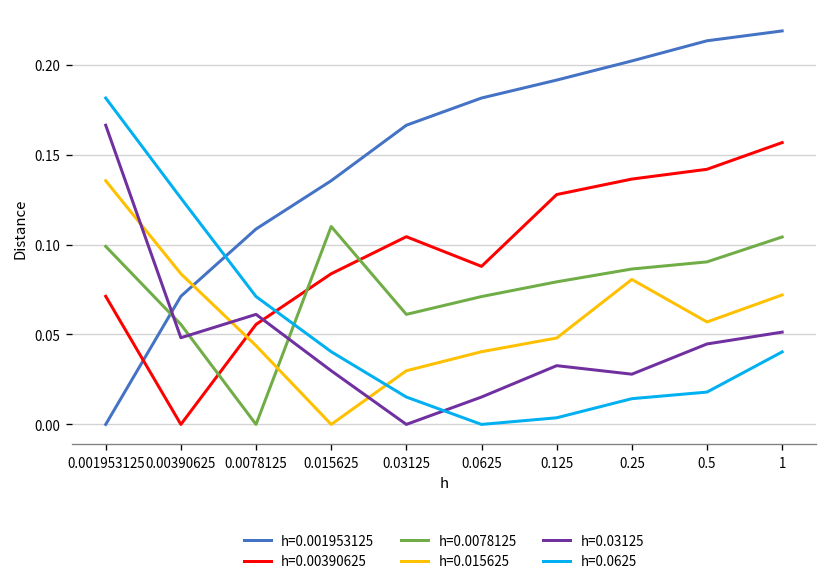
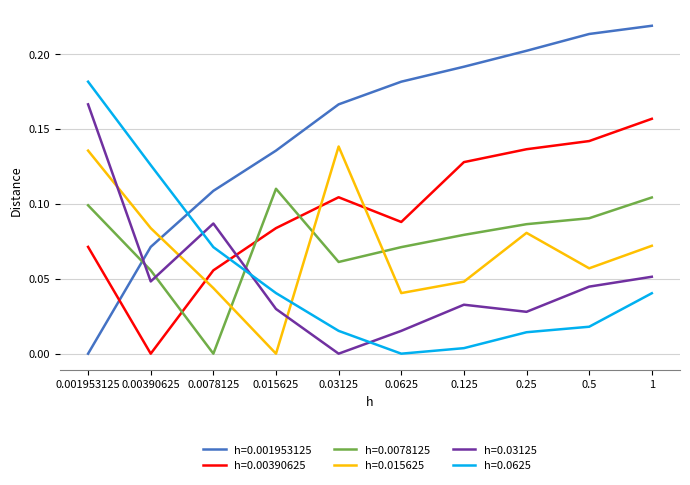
h=0.03125, 0.0078125: 0.061 -> 0.087
h=0.015625, 0.03125: 0.030 -> 0.138
